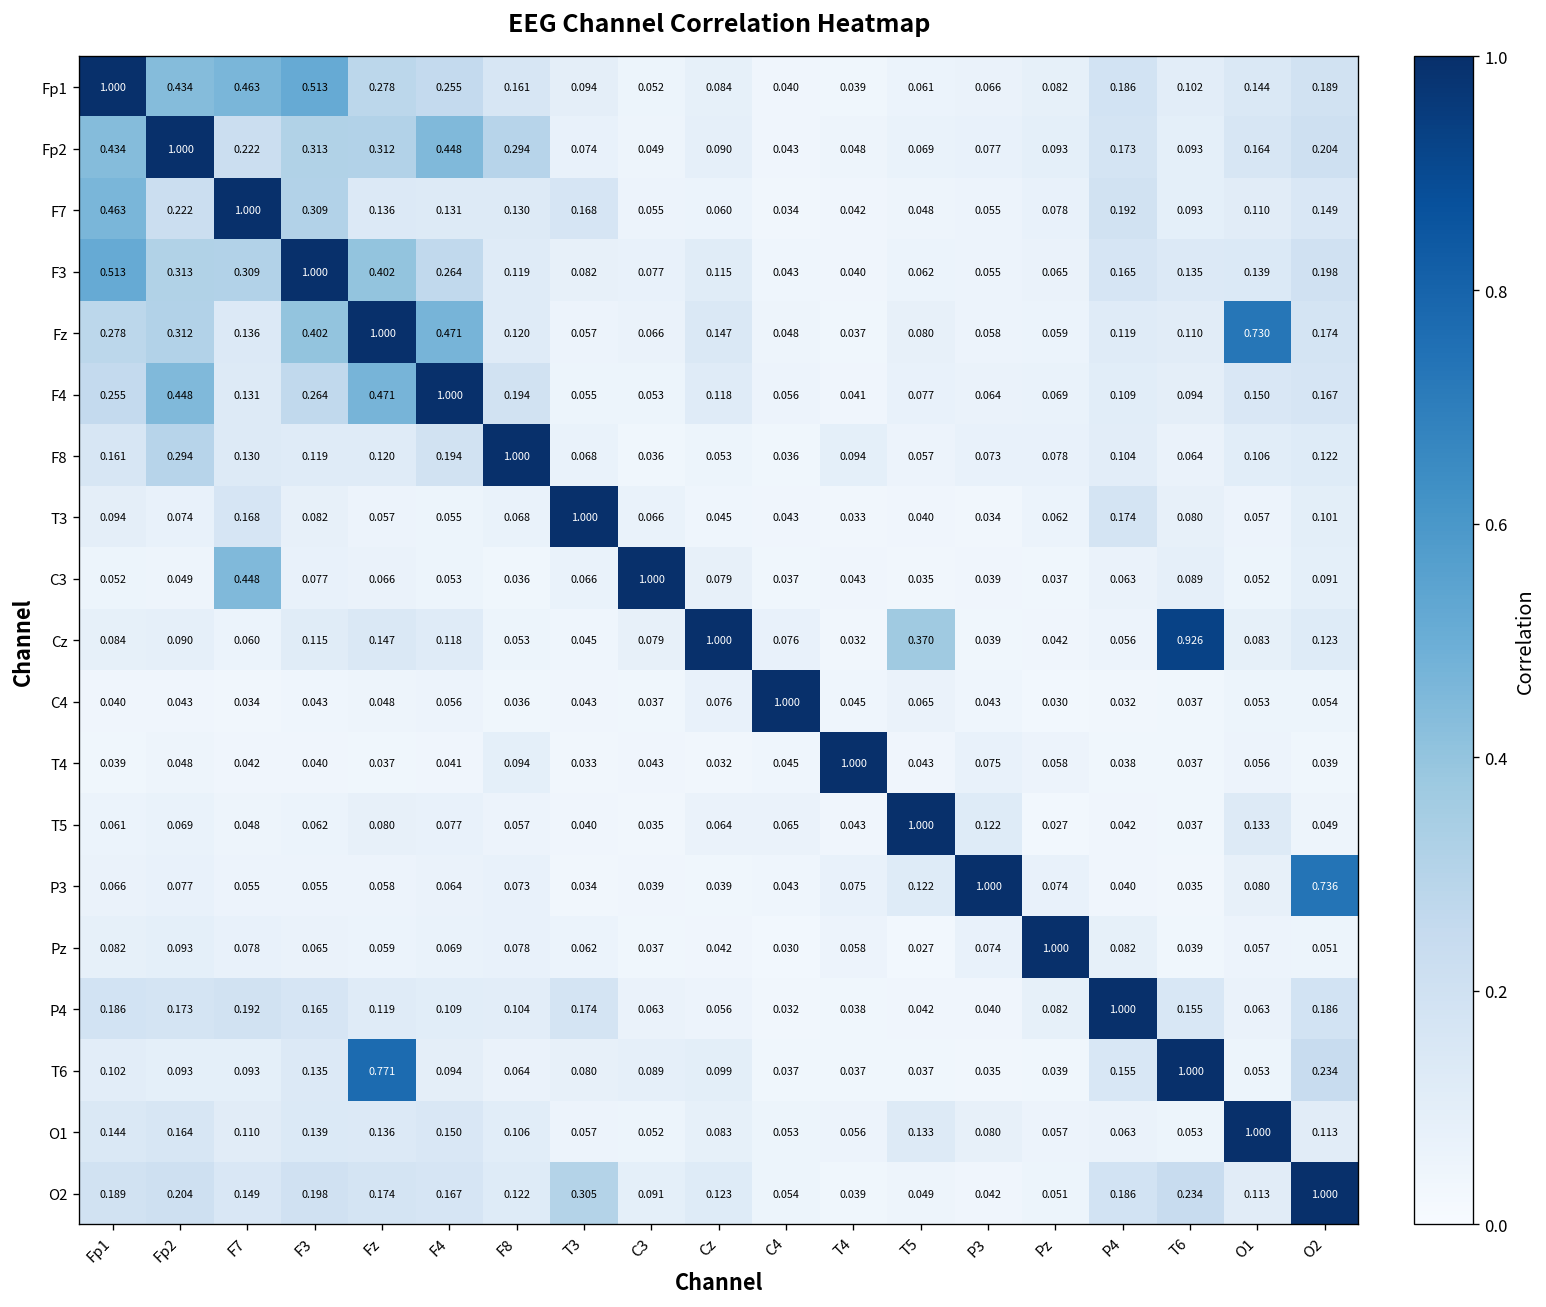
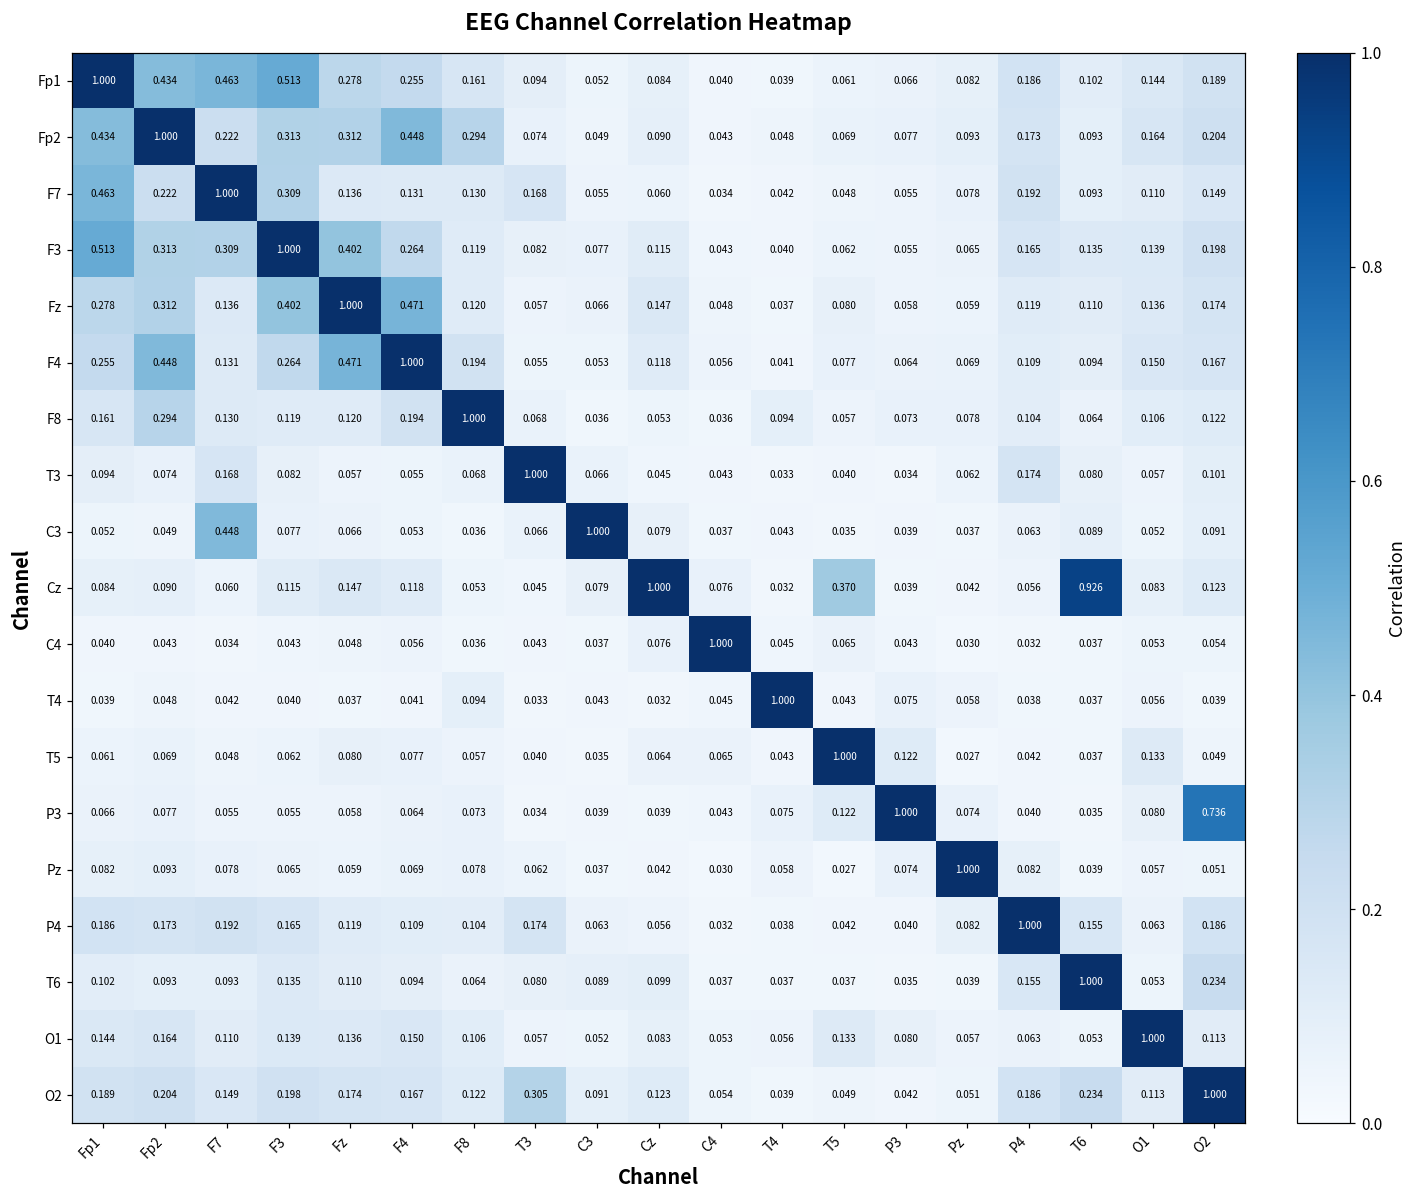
Fz, O1: 0.730 -> 0.136
T6, Fz: 0.771 -> 0.110
